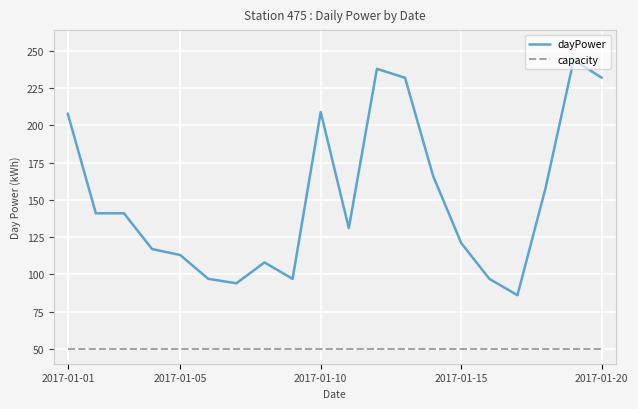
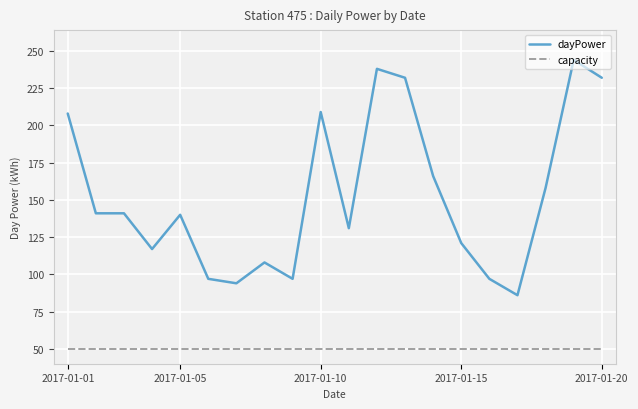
dayPower, 2017-01-05: 113 -> 140
